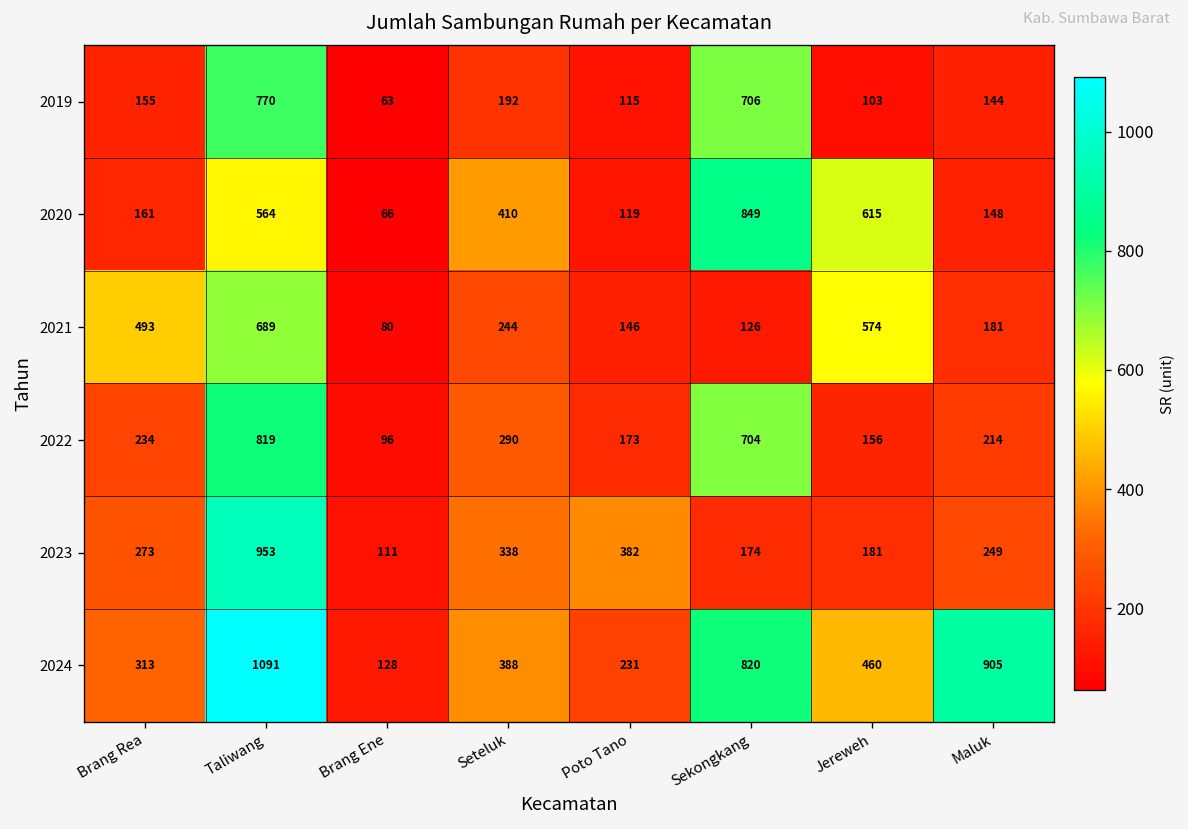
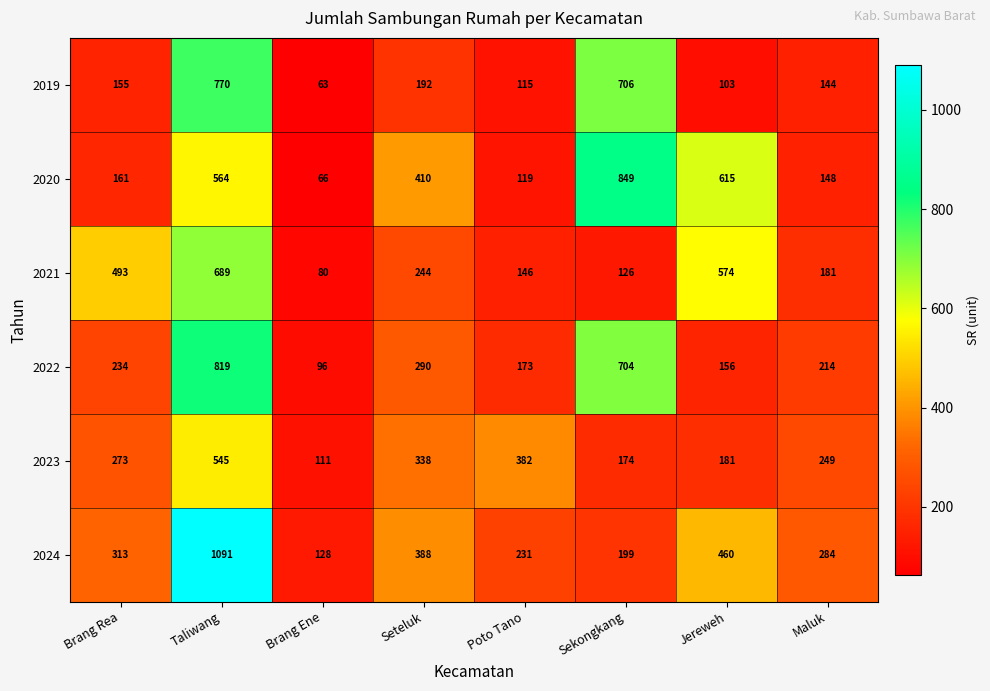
2023, Taliwang: 953 -> 545
2024, Sekongkang: 820 -> 199
2024, Maluk: 905 -> 284
